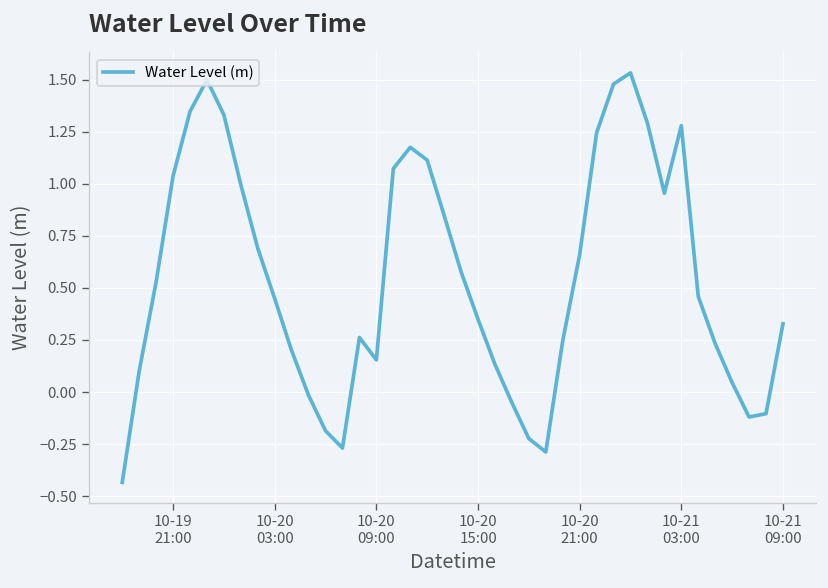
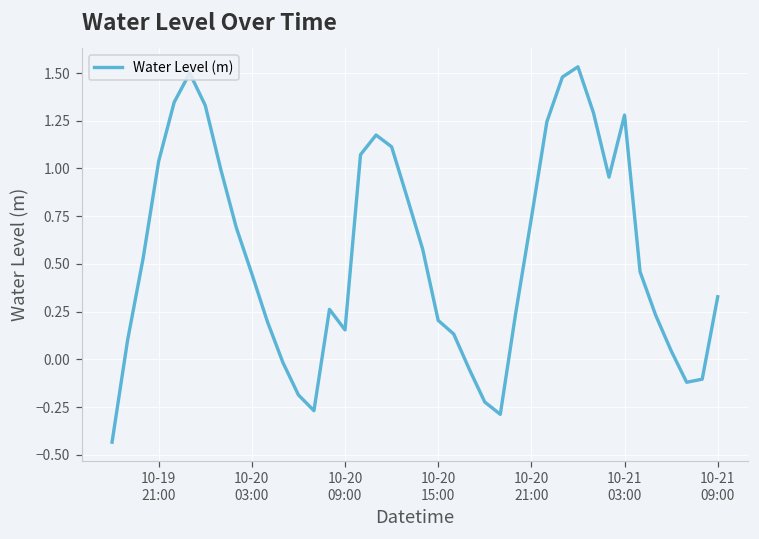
10-20 15:00: 0.35 -> 0.20
10-20 21:00: 0.66 -> 0.74
